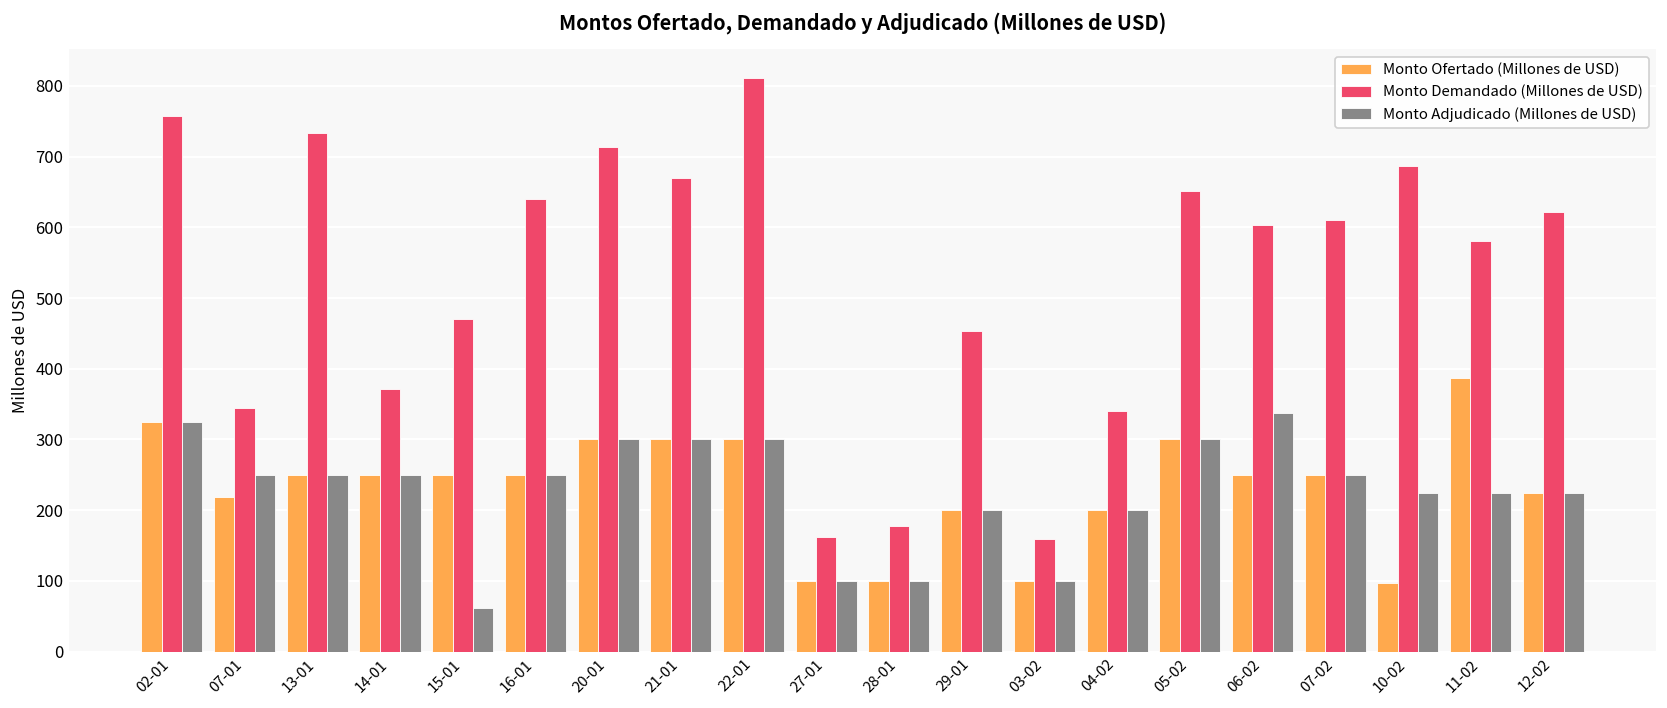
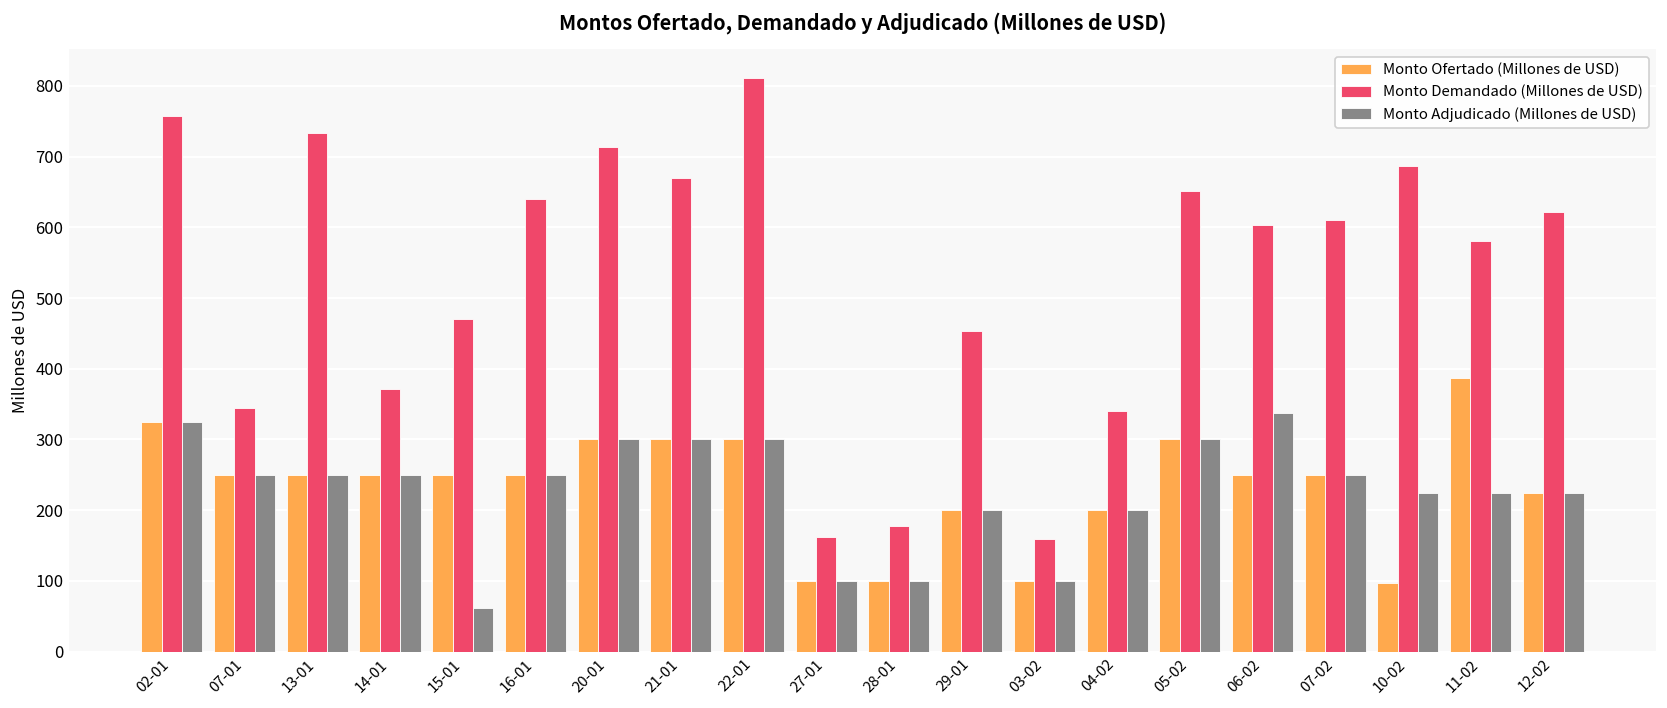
Monto Ofertado (Millones de USD), 07-01: 220 -> 250
